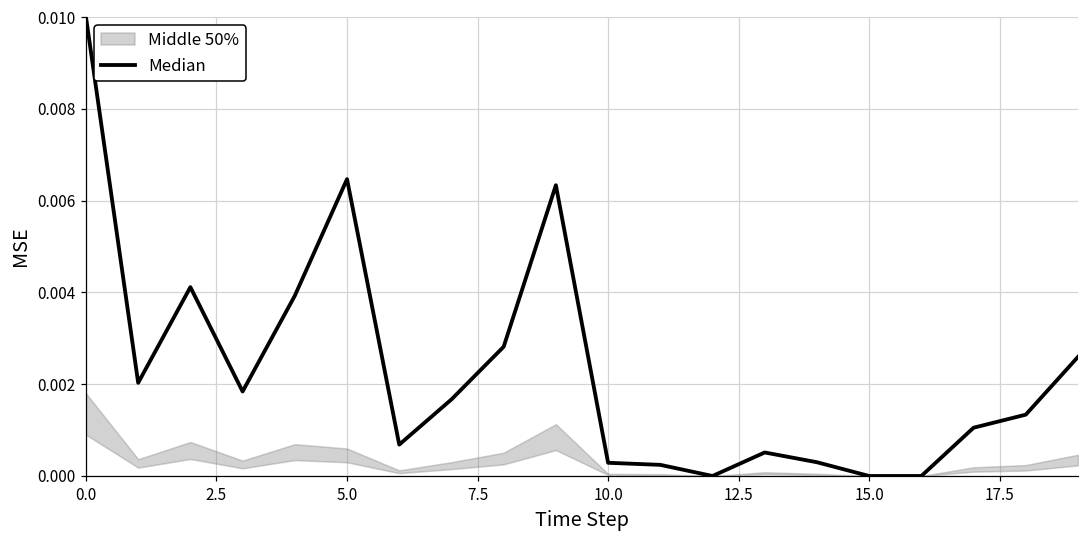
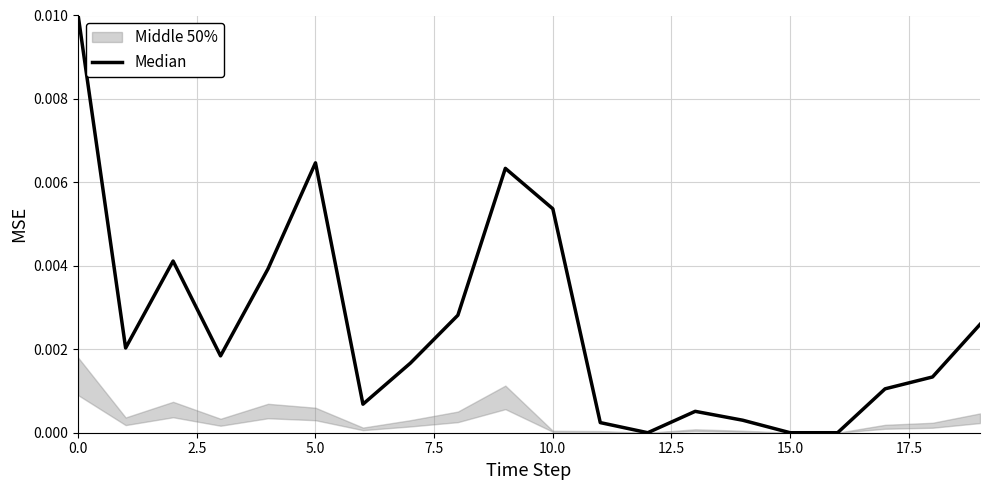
Median, 10.0: 0.0003 -> 0.0054
